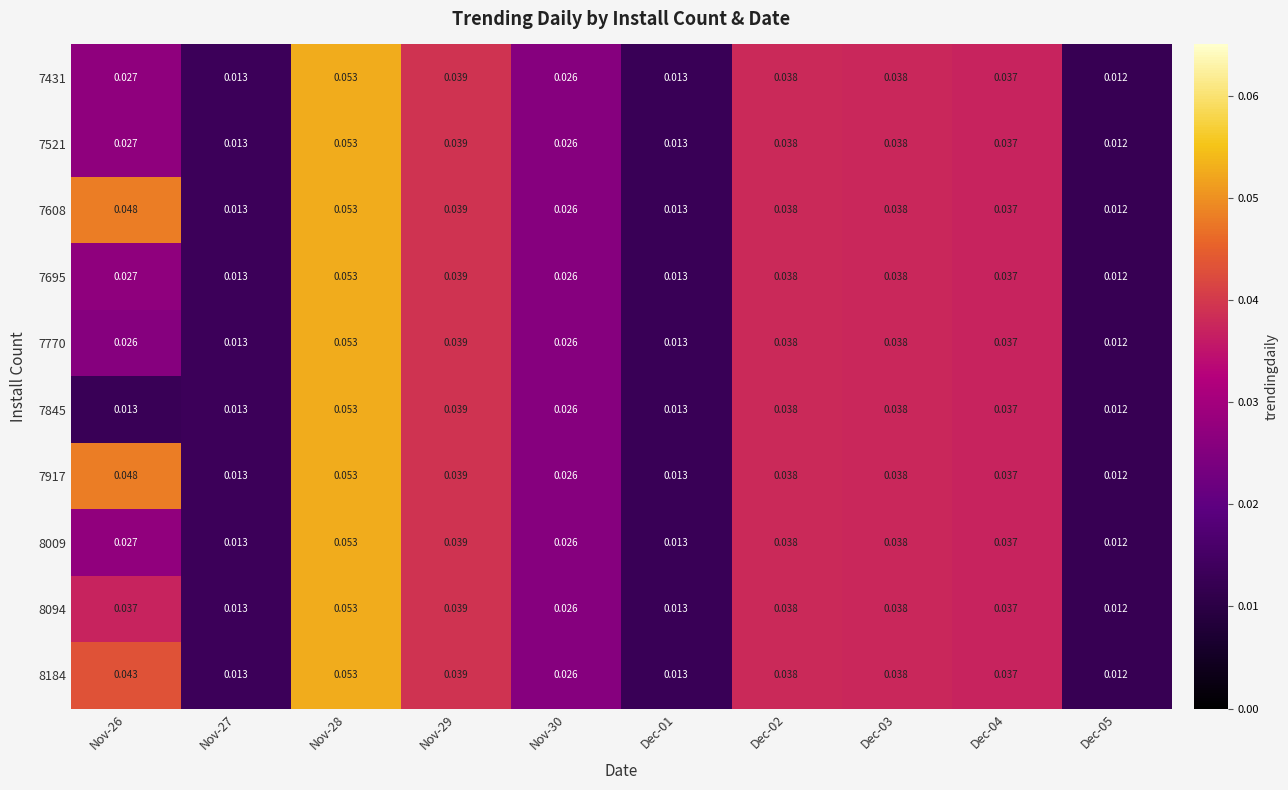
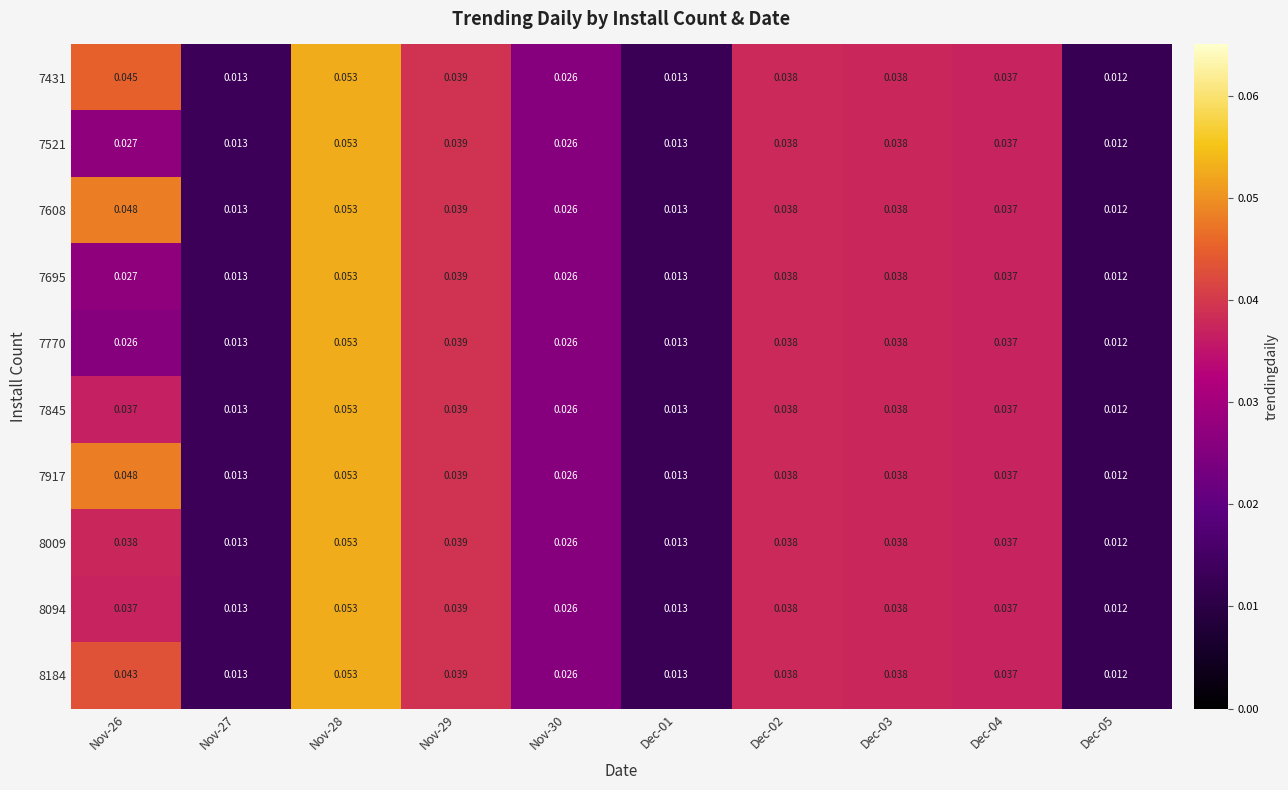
7431, Nov-26: 0.027 -> 0.045
7845, Nov-26: 0.013 -> 0.037
8009, Nov-26: 0.027 -> 0.038
